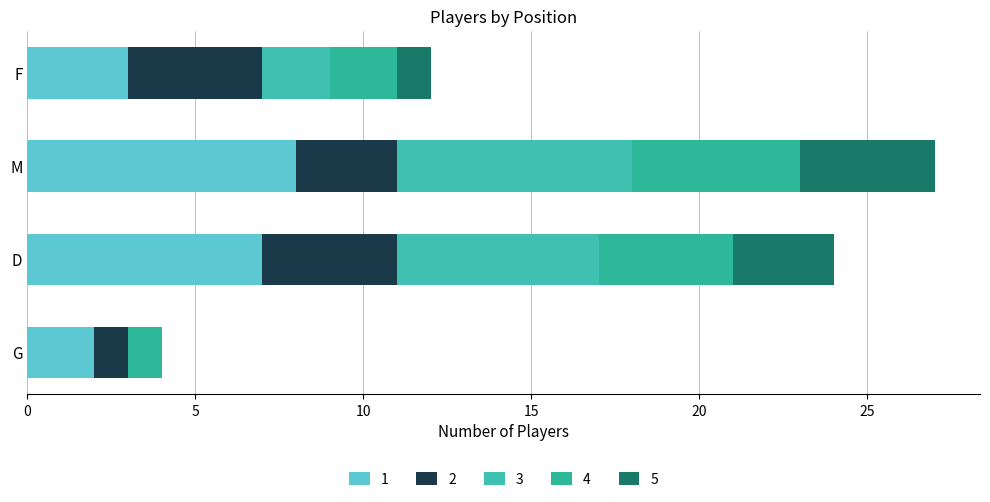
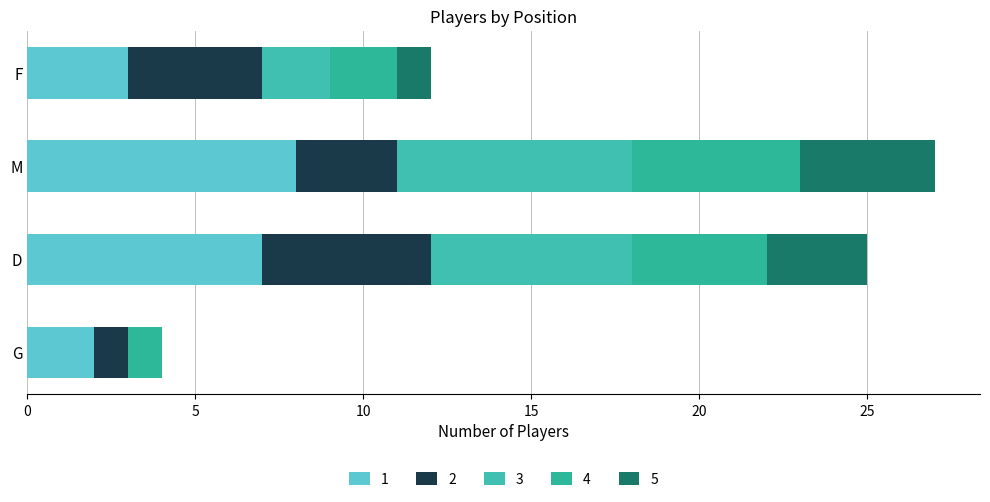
2, D: 4 -> 5
